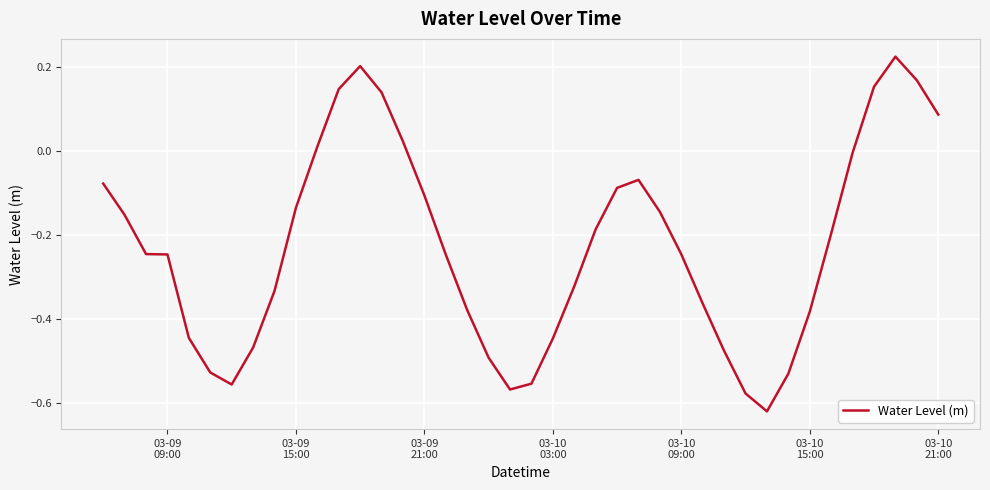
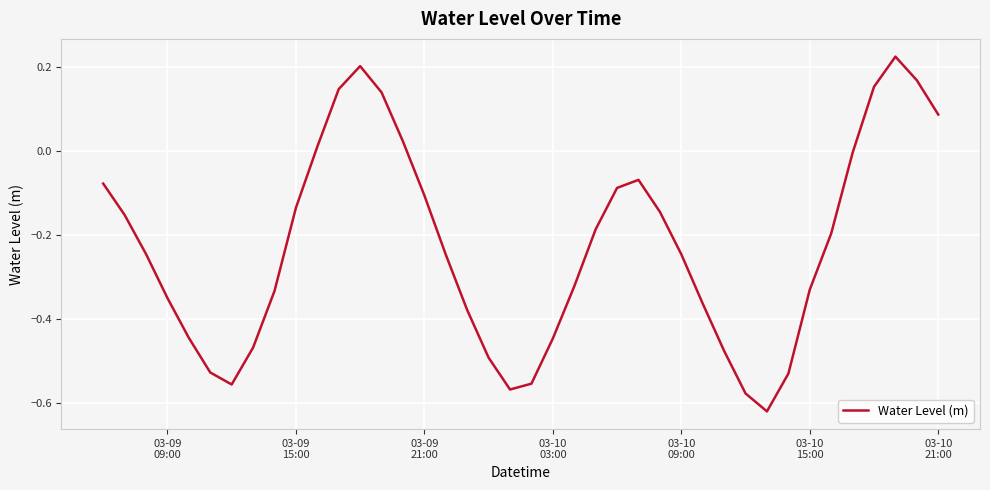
03-09 09:00: -0.25 -> -0.35
03-10 15:00: -0.38 -> -0.33
